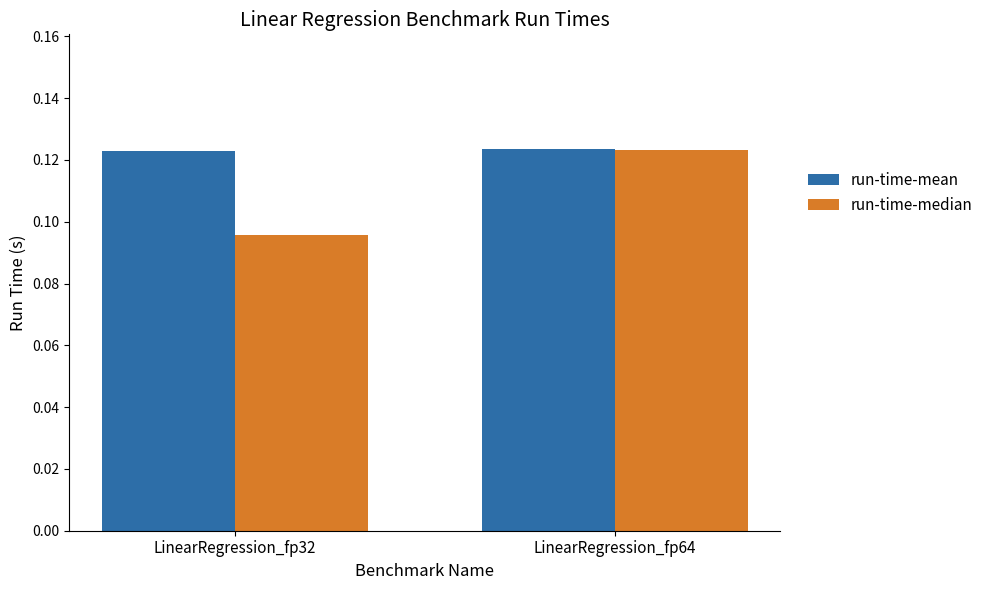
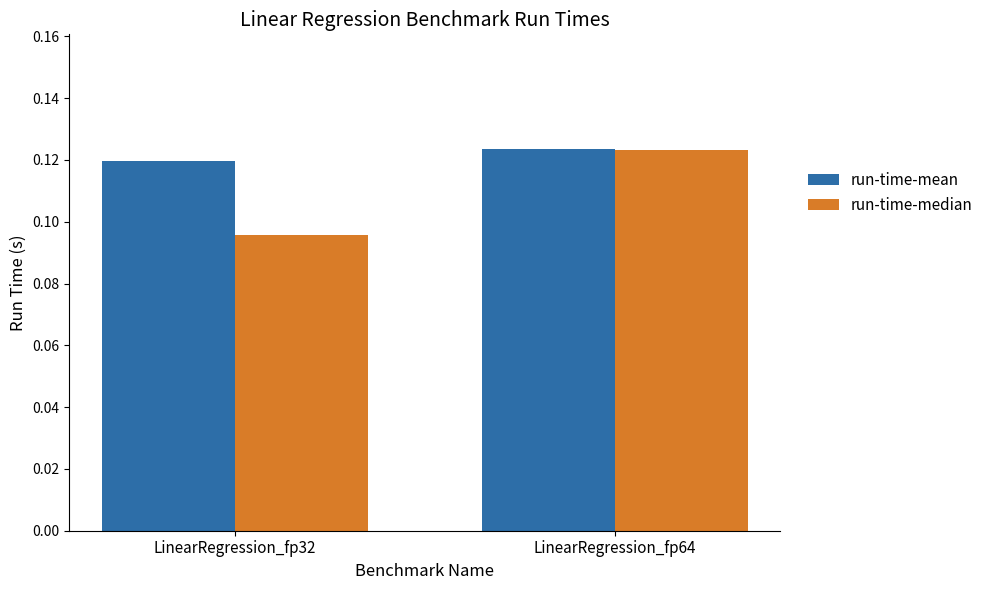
run-time-mean, LinearRegression_fp32: 0.123 -> 0.120
